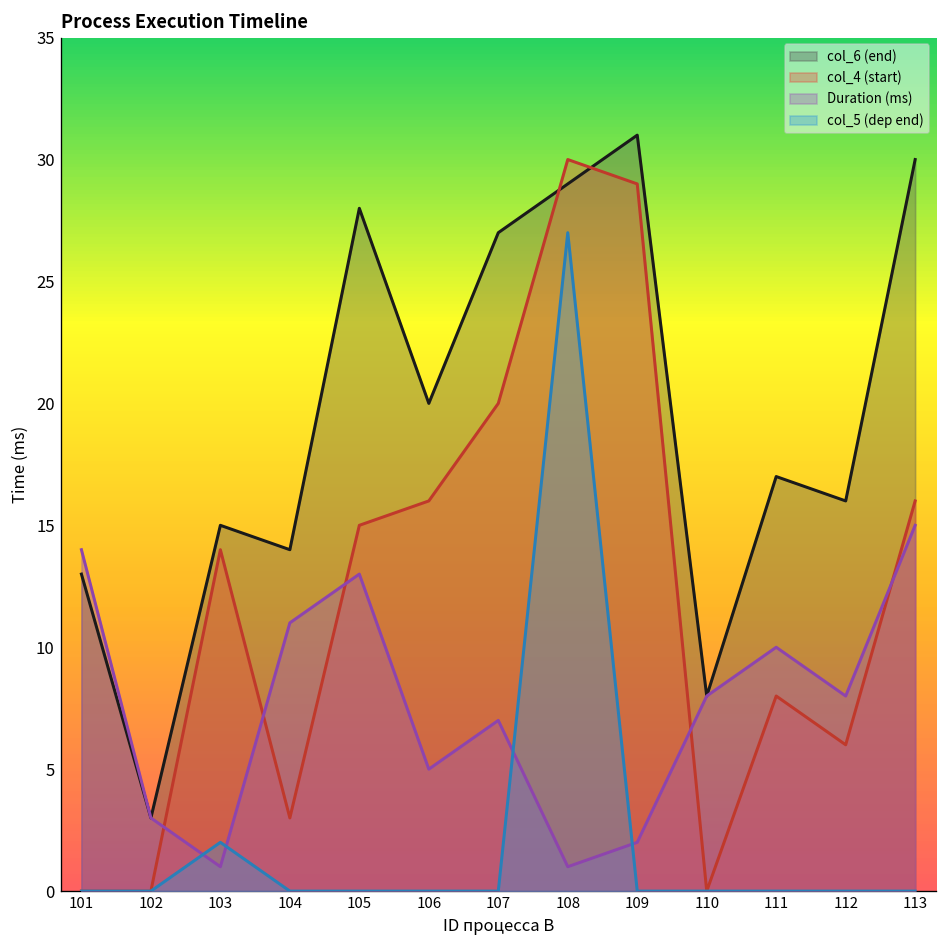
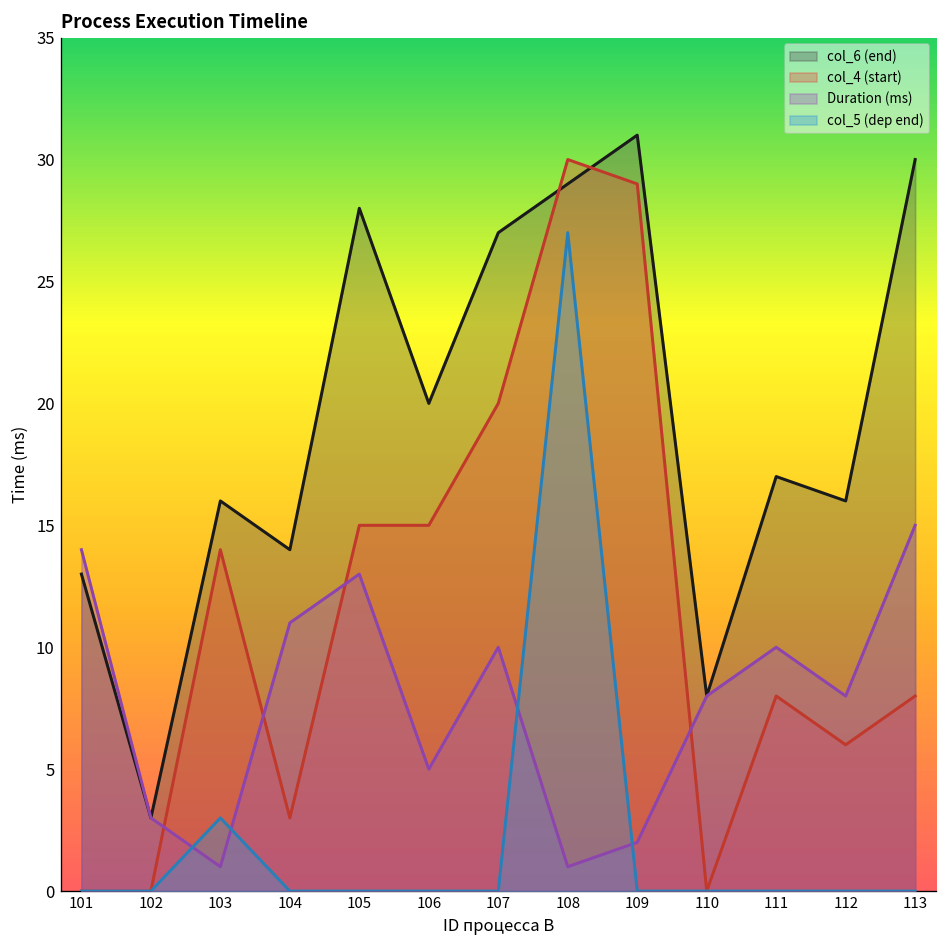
col_6 (end), 103: 15 -> 16
col_5 (dep end), 103: 2 -> 3
col_4 (start), 106: 16 -> 15
Duration (ms), 107: 7 -> 10
col_4 (start), 113: 16 -> 8
